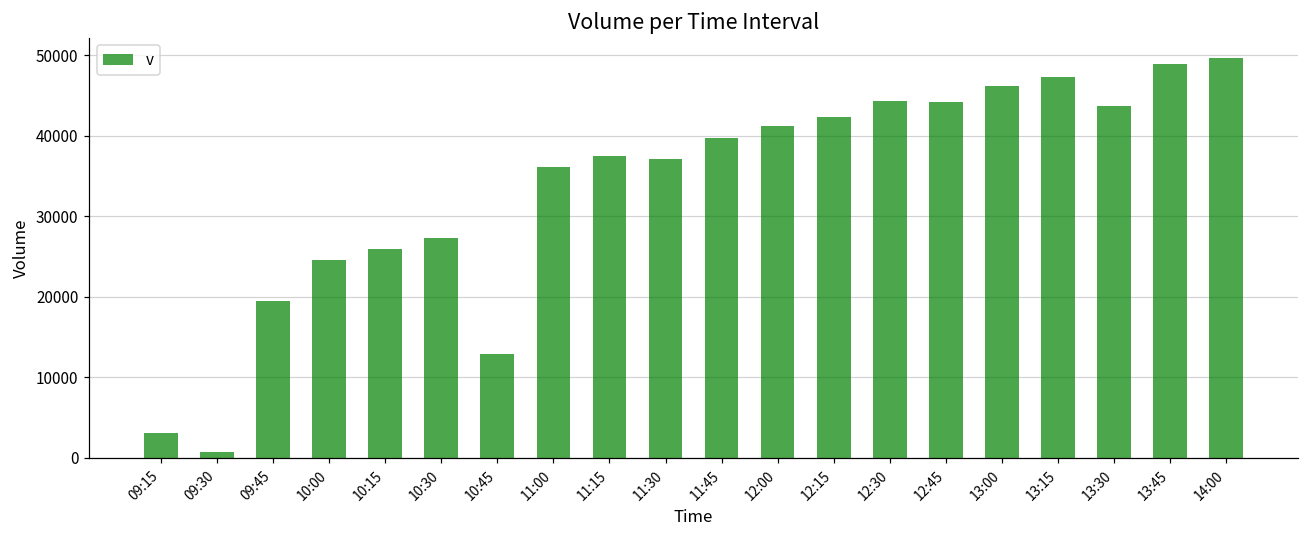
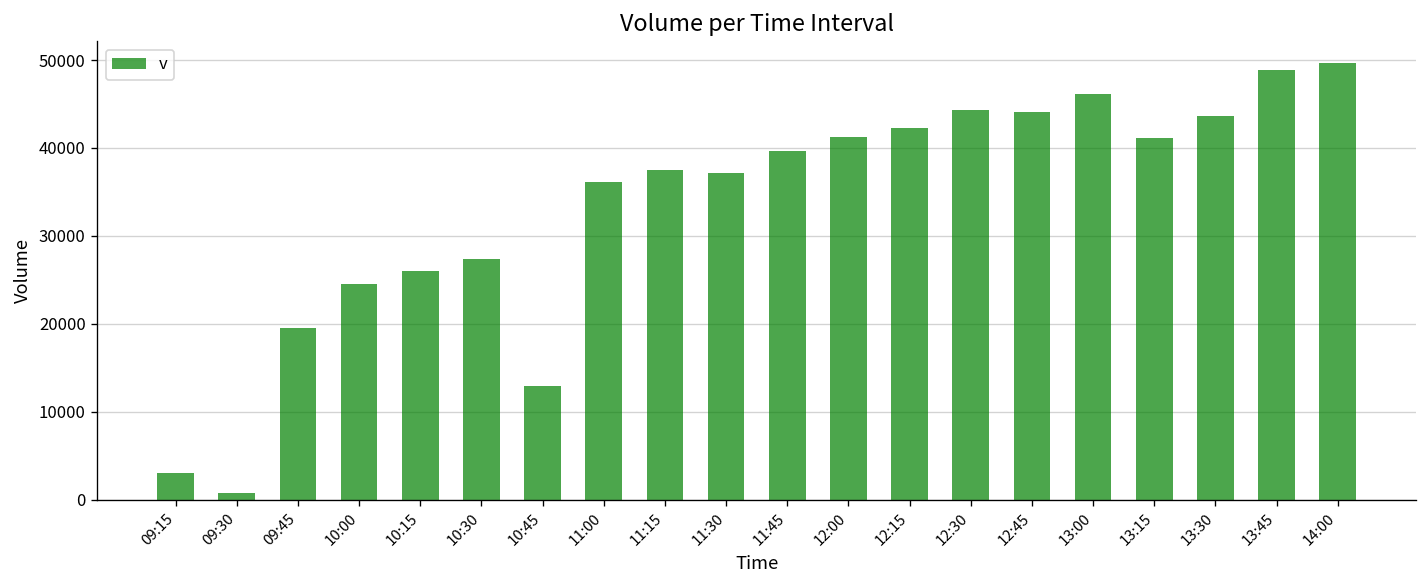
13:15: 47000 -> 41000
